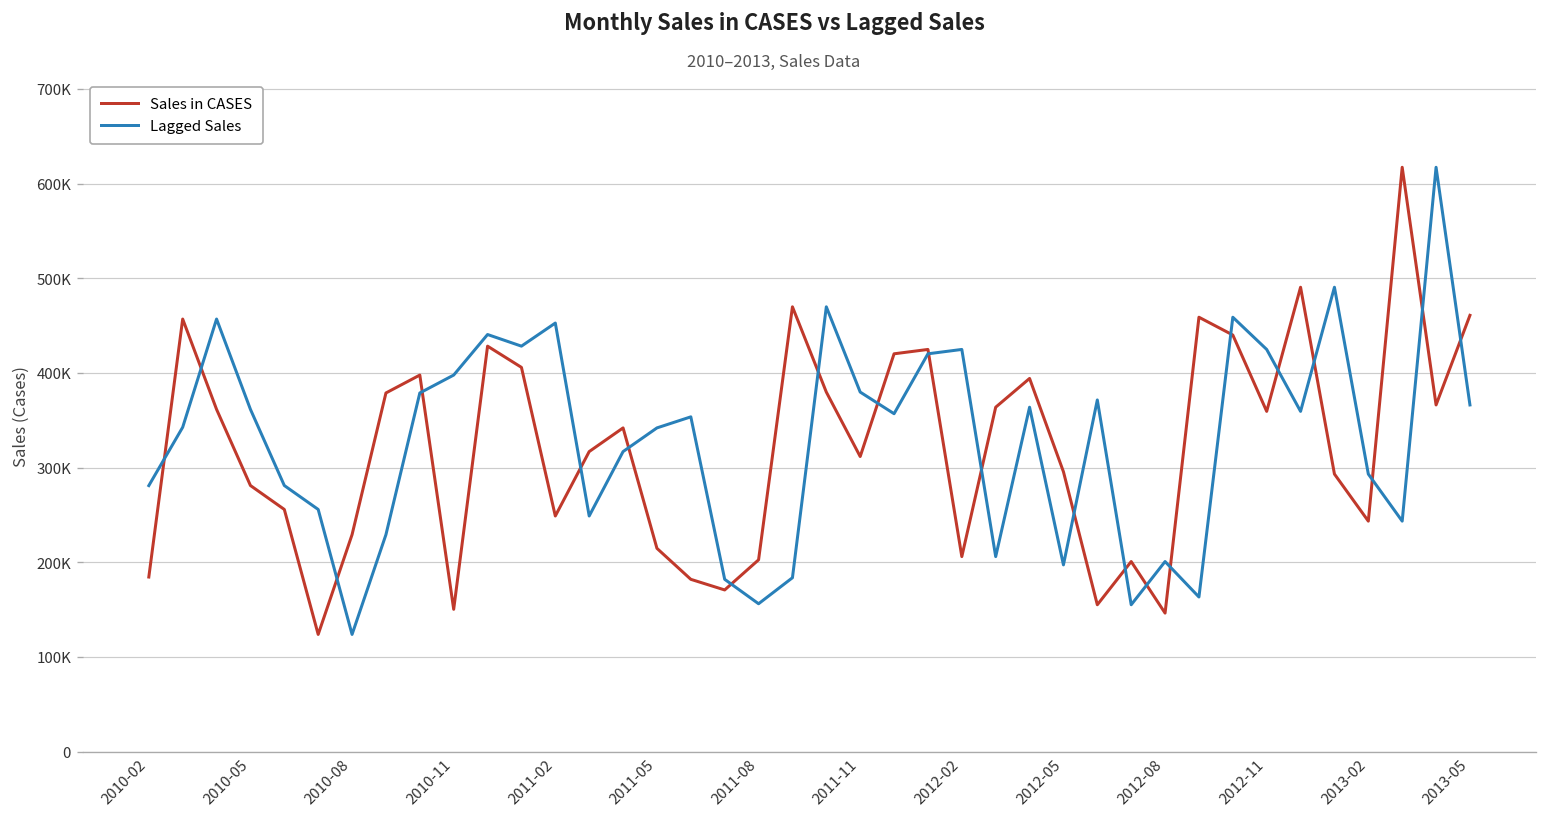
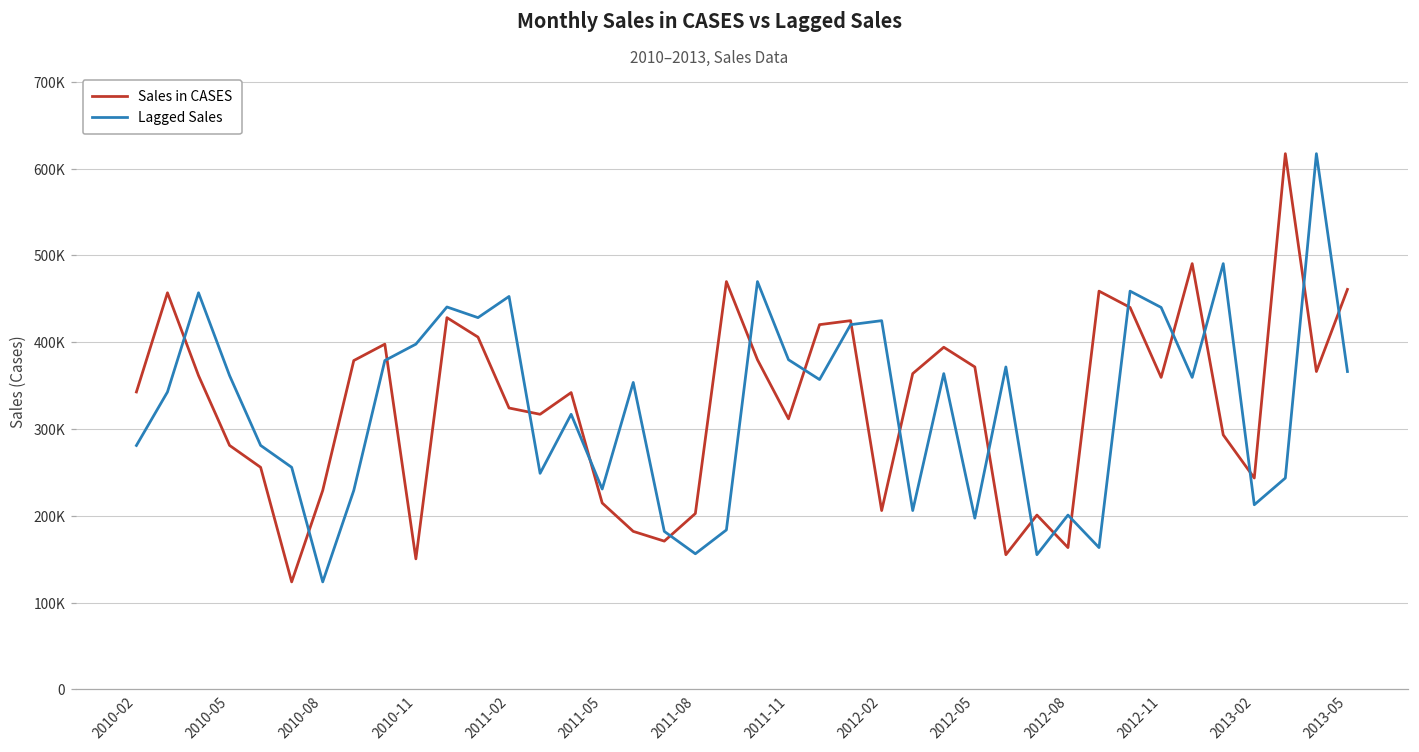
Sales in CASES, 2010-02: 180000 -> 340000
Sales in CASES, 2011-02: 250000 -> 320000
Lagged Sales, 2011-05: 340000 -> 230000
Sales in CASES, 2012-05: 300000 -> 370000
Sales in CASES, 2012-08: 150000 -> 160000
Lagged Sales, 2012-11: 420000 -> 440000
Lagged Sales, 2013-02: 290000 -> 210000
